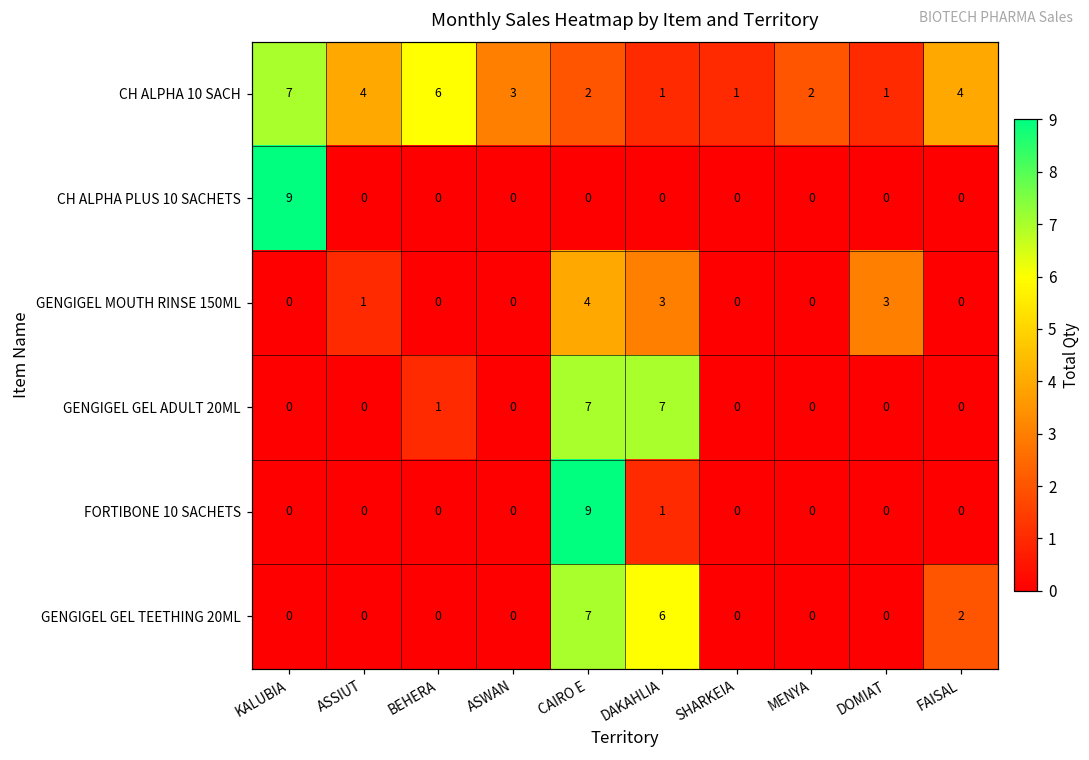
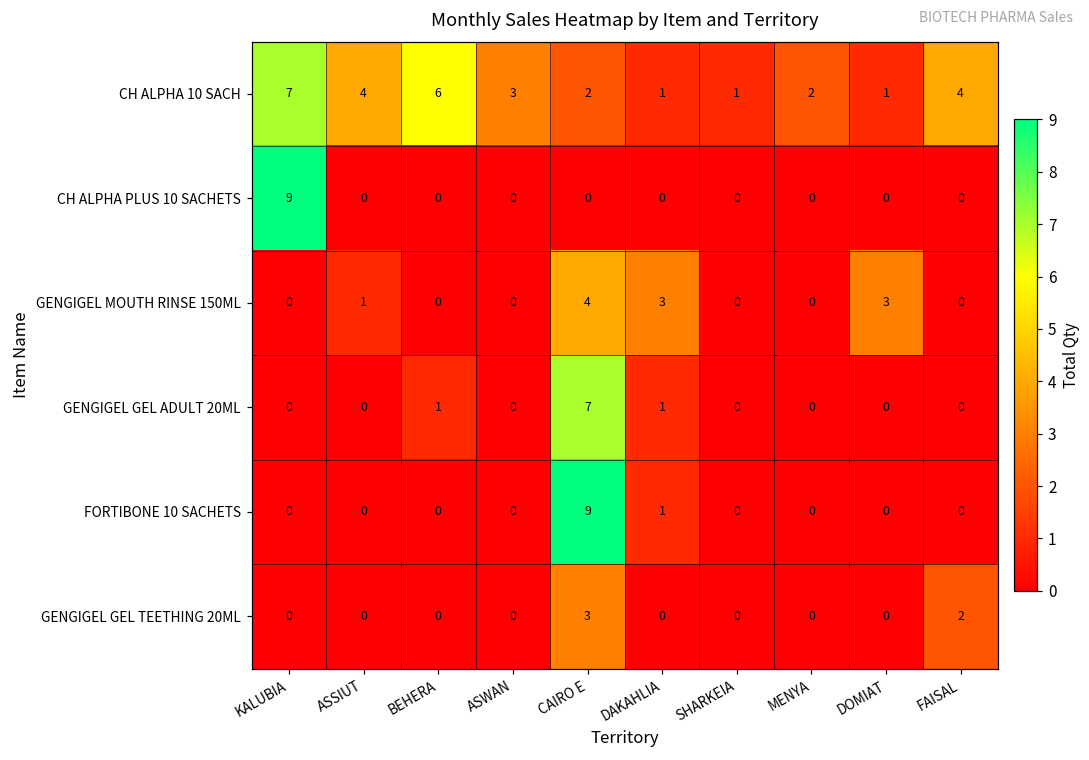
GENGIGEL GEL ADULT 20ML, DAKAHLIA: 7 -> 1
GENGIGEL GEL TEETHING 20ML, CAIRO E: 7 -> 3
GENGIGEL GEL TEETHING 20ML, DAKAHLIA: 6 -> 0
